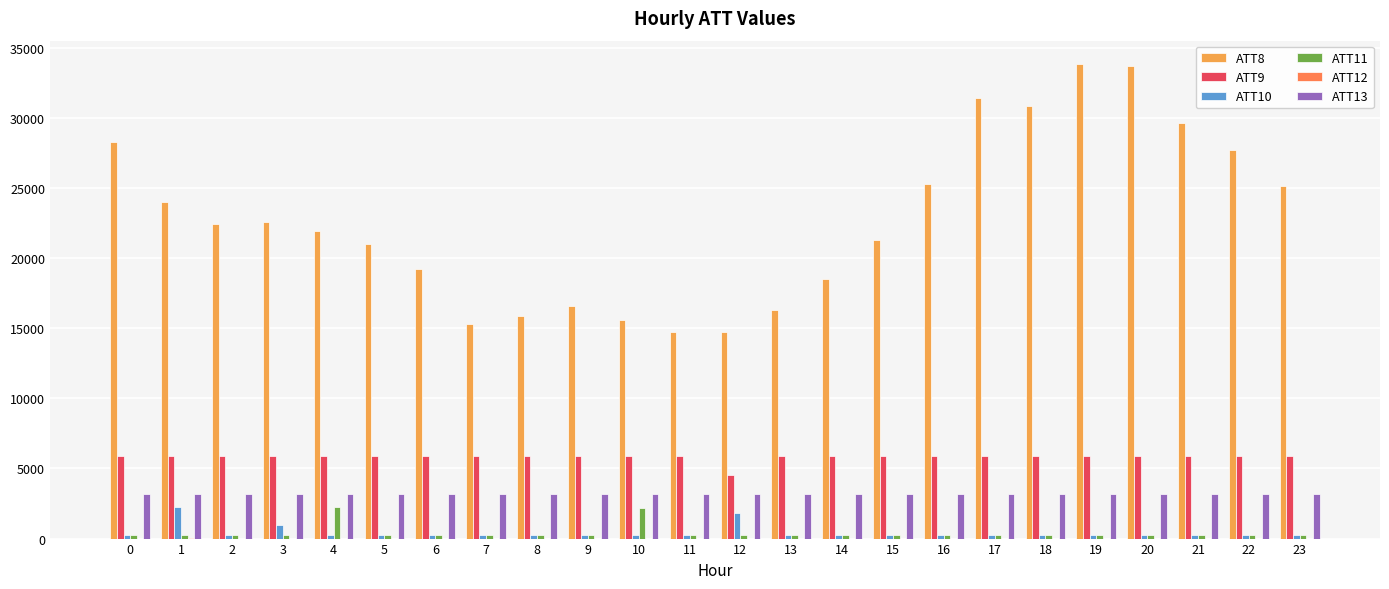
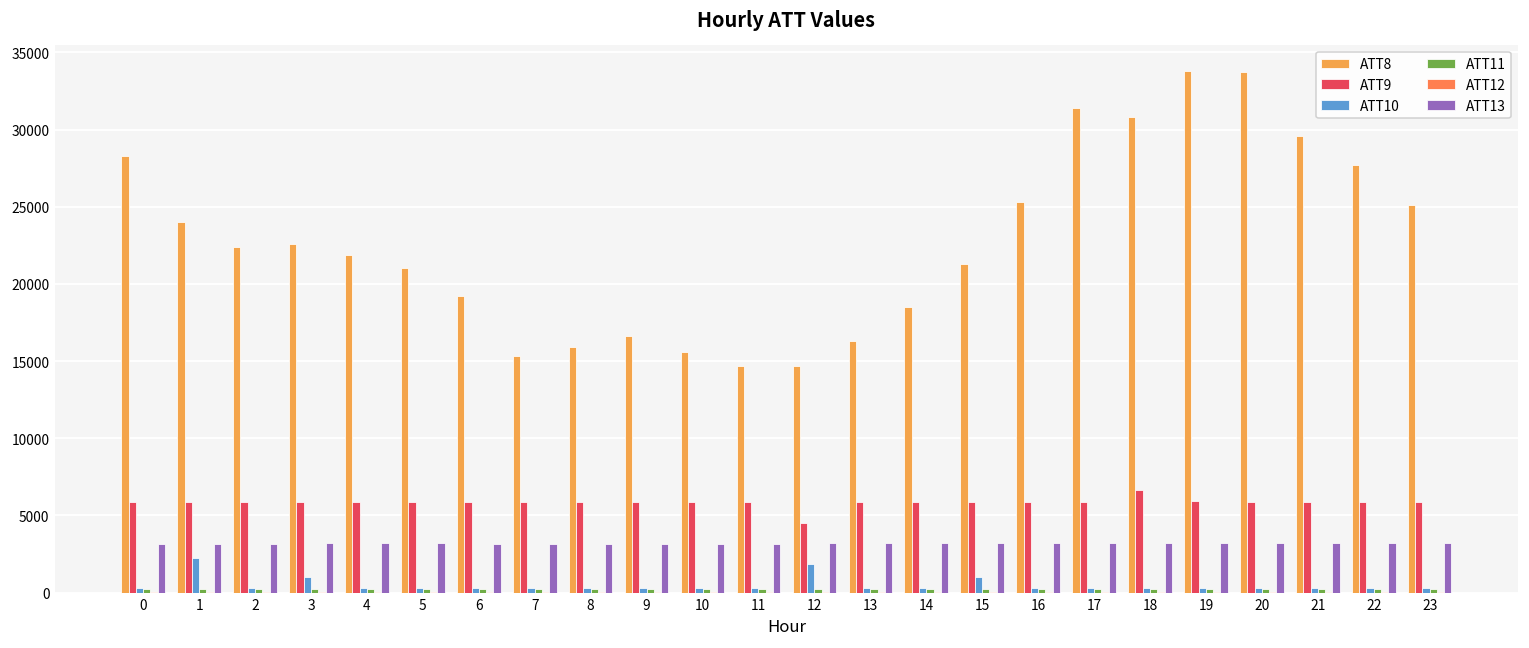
ATT11, 4: 2200 -> 200
ATT11, 10: 2100 -> 200
ATT10, 15: 300 -> 1000
ATT9, 18: 5900 -> 6600
